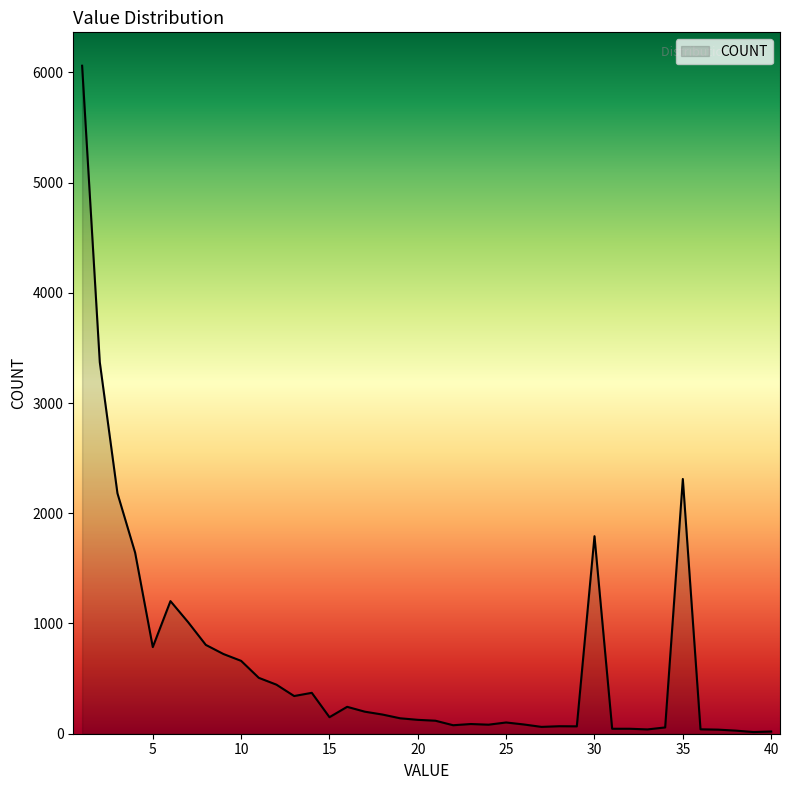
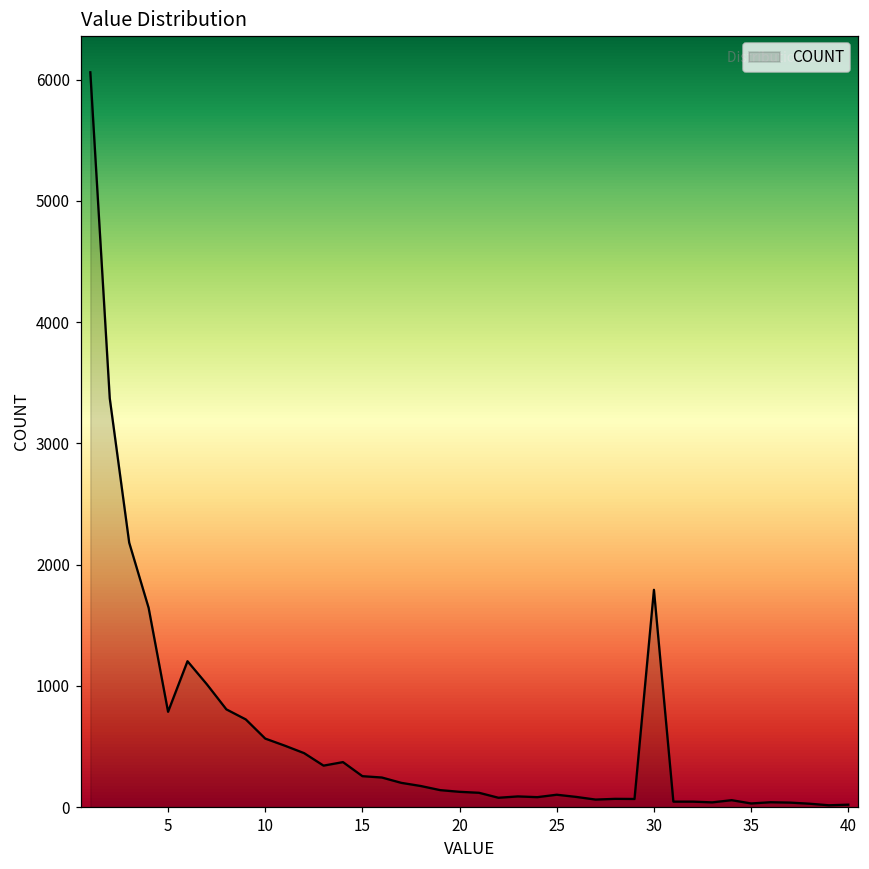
10: 660 -> 570
15: 150 -> 260
35: 2310 -> 30
